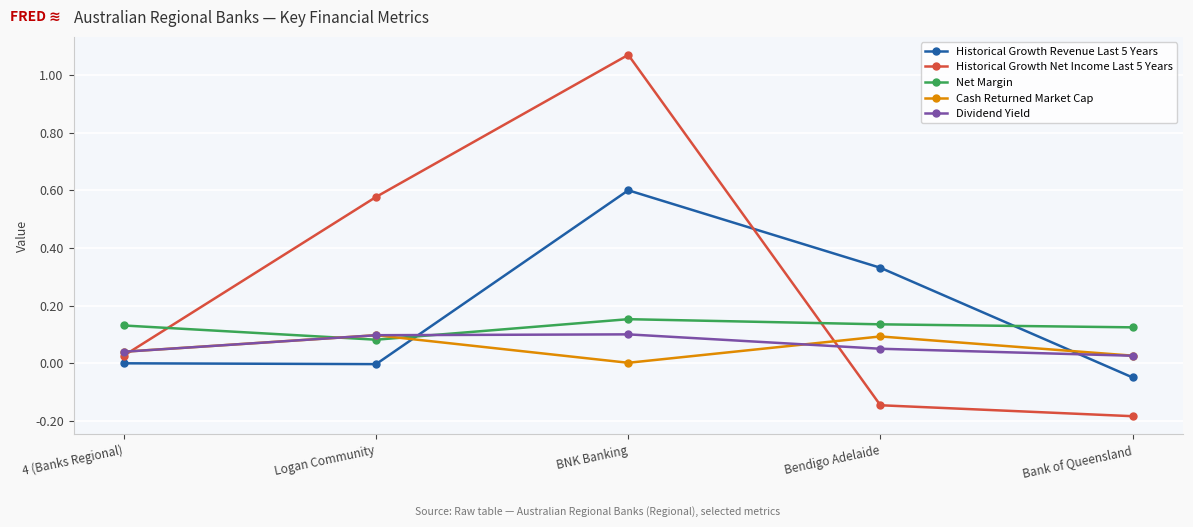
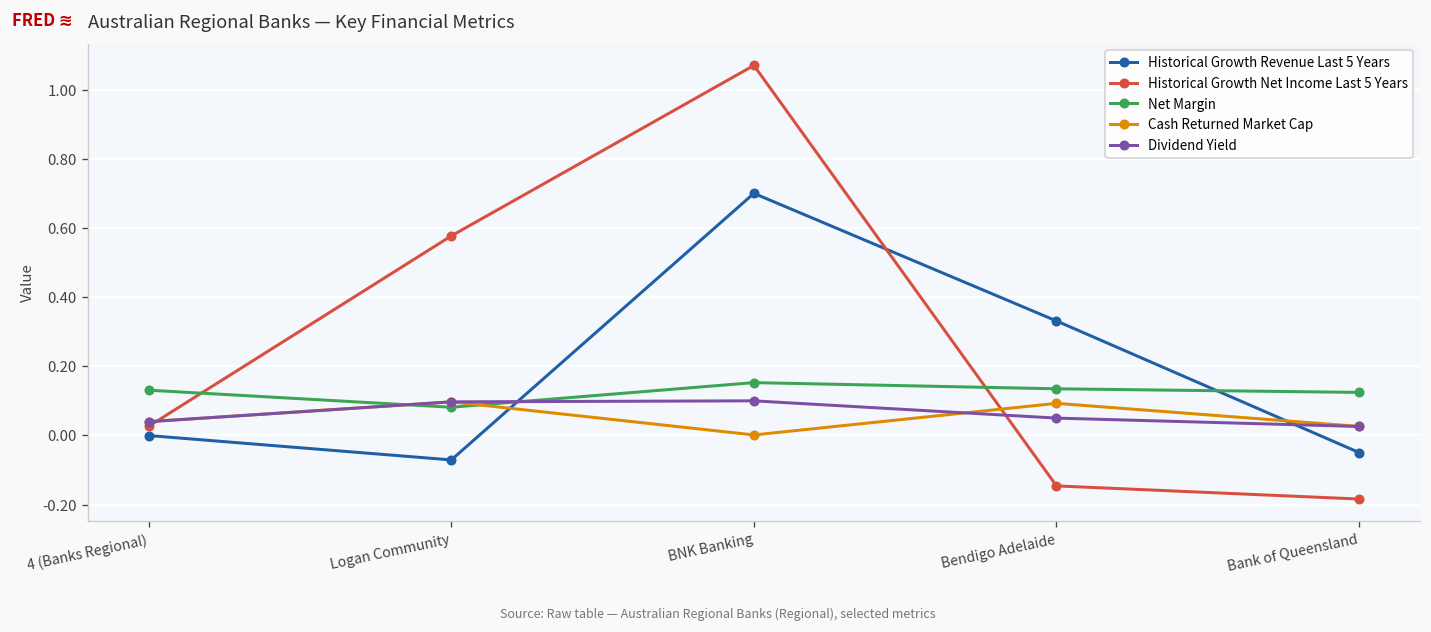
Historical Growth Revenue Last 5 Years, Logan Community: 0.00 -> -0.07
Historical Growth Revenue Last 5 Years, BNK Banking: 0.6 -> 0.7
